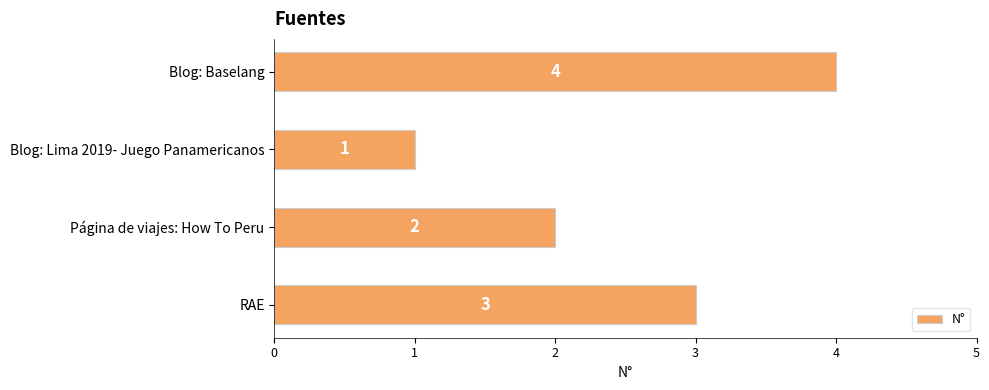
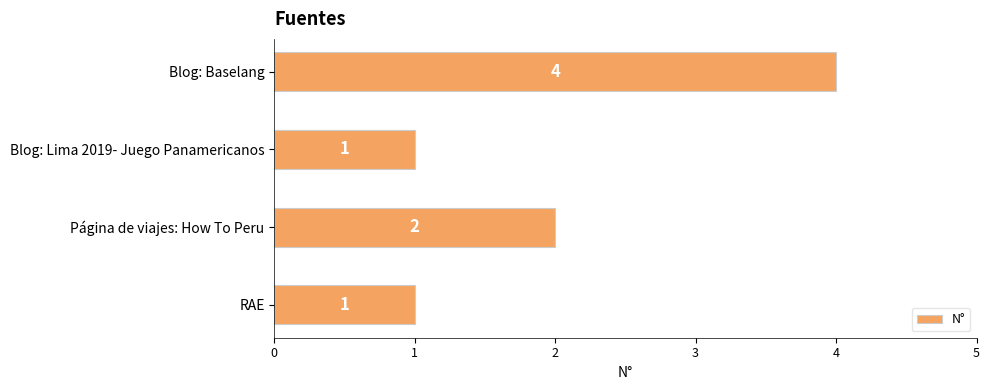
RAE: 3 -> 1
